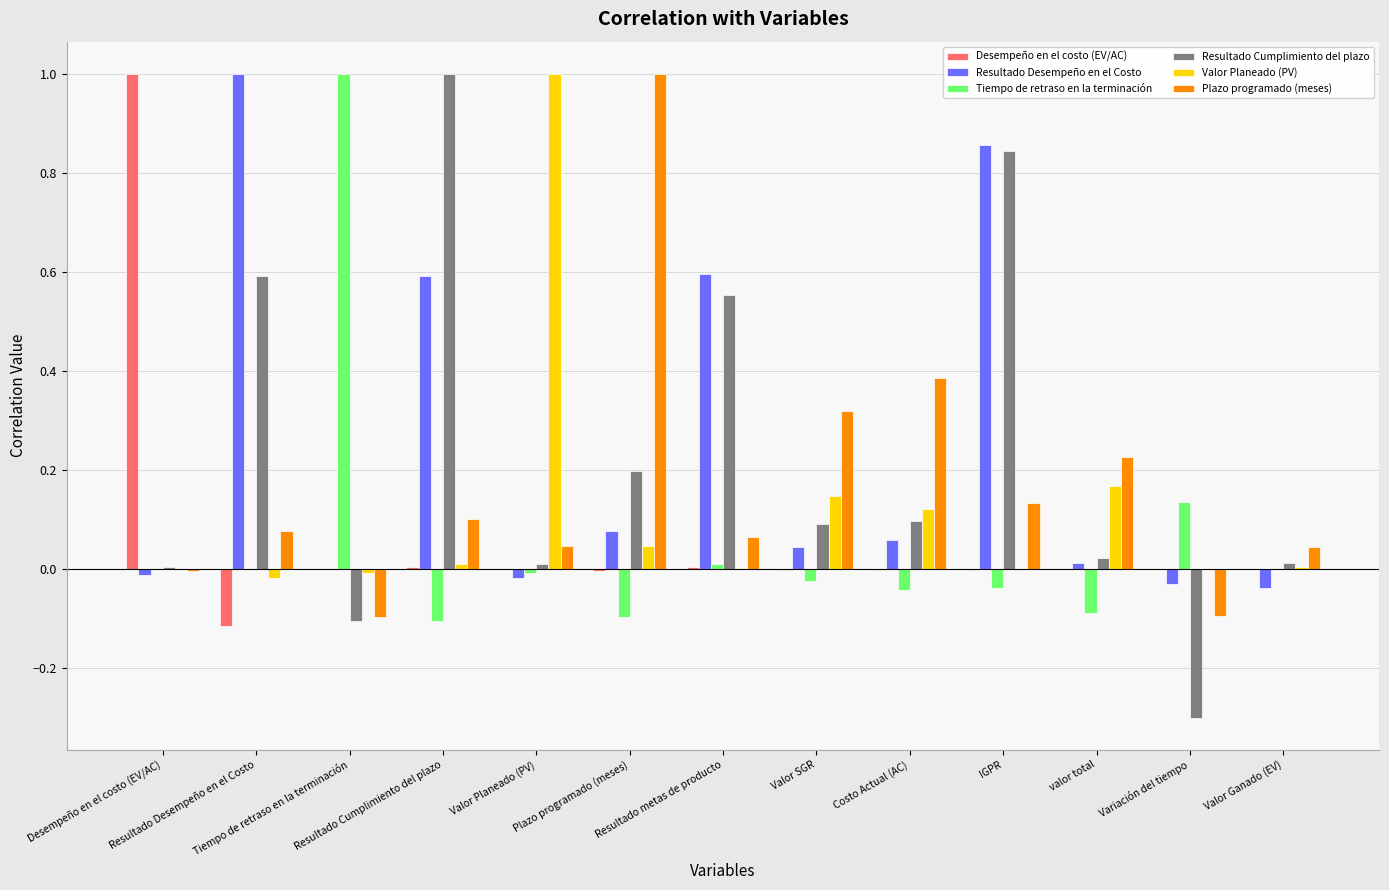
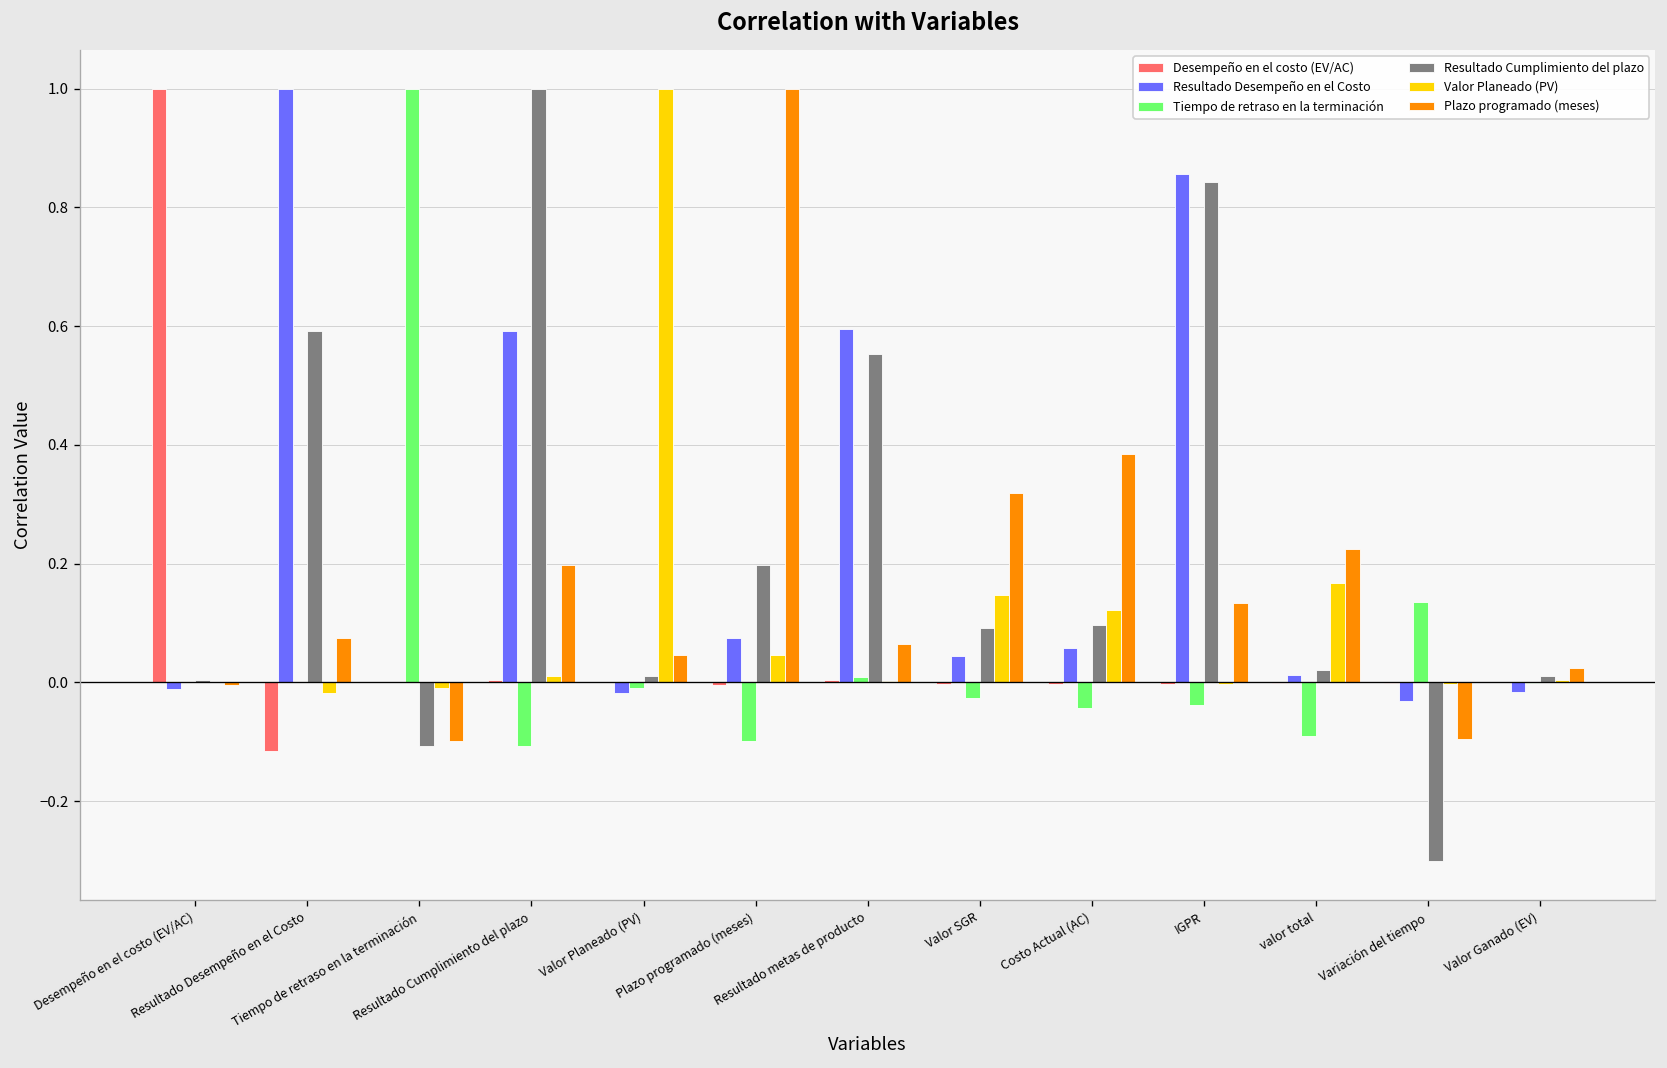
Plazo programado (meses), Resultado Cumplimiento del plazo: 0.10 -> 0.20
Resultado Desempeño en el Costo, Valor Ganado (EV): -0.04 -> -0.02
Plazo programado (meses), Valor Ganado (EV): 0.04 -> 0.02
